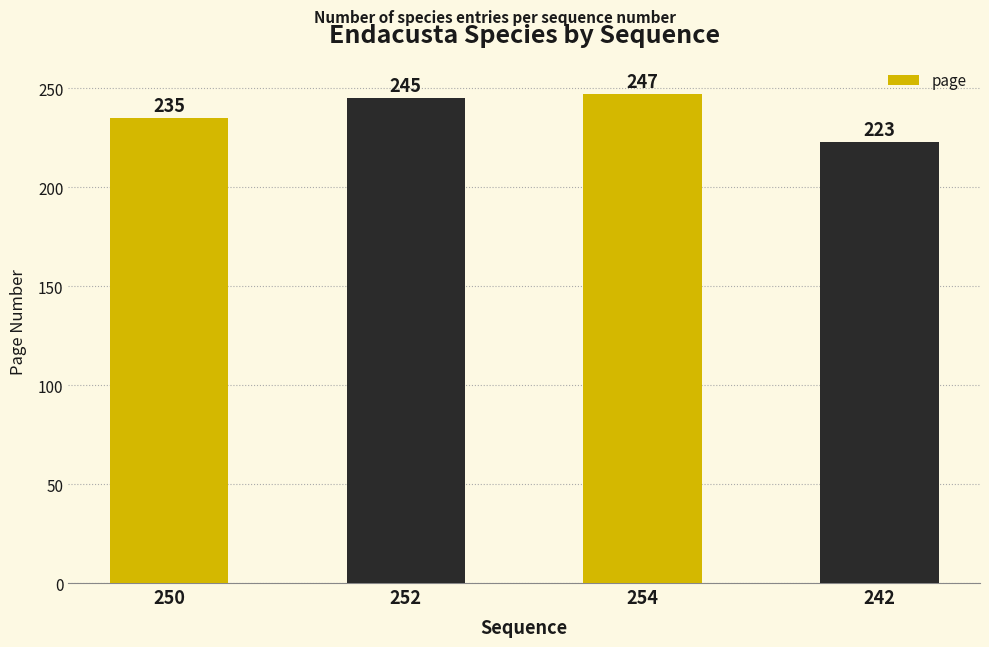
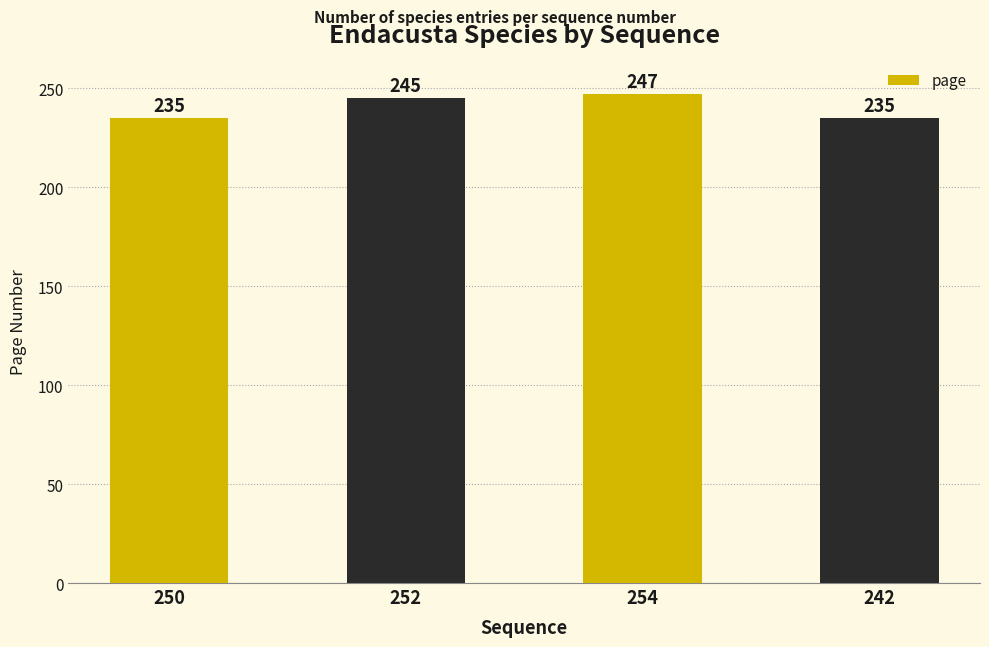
242: 223 -> 235
